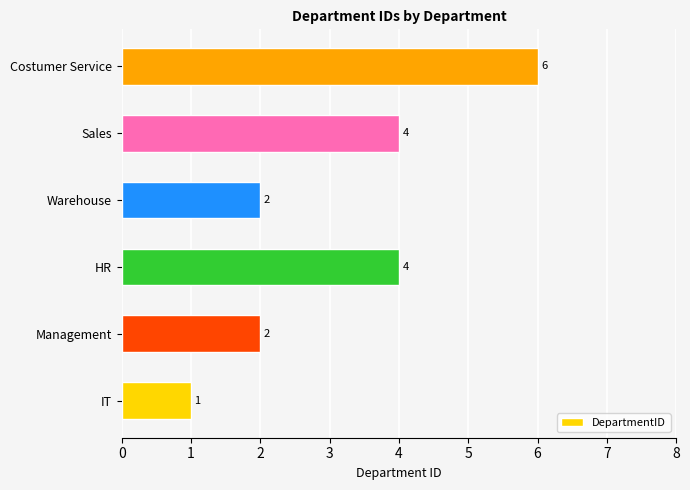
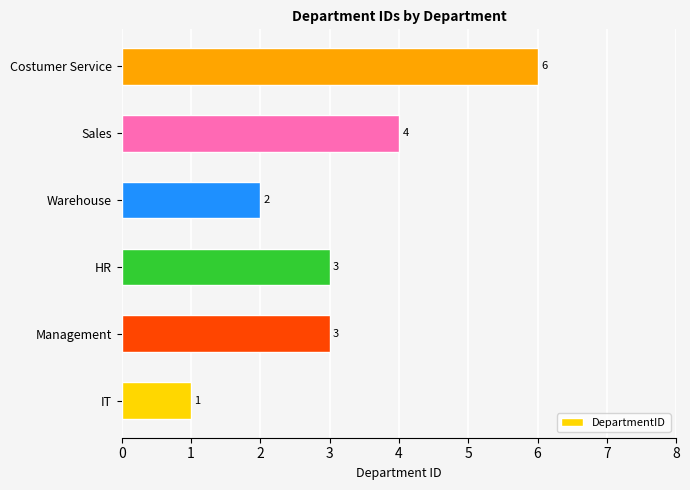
HR: 4 -> 3
Management: 2 -> 3
